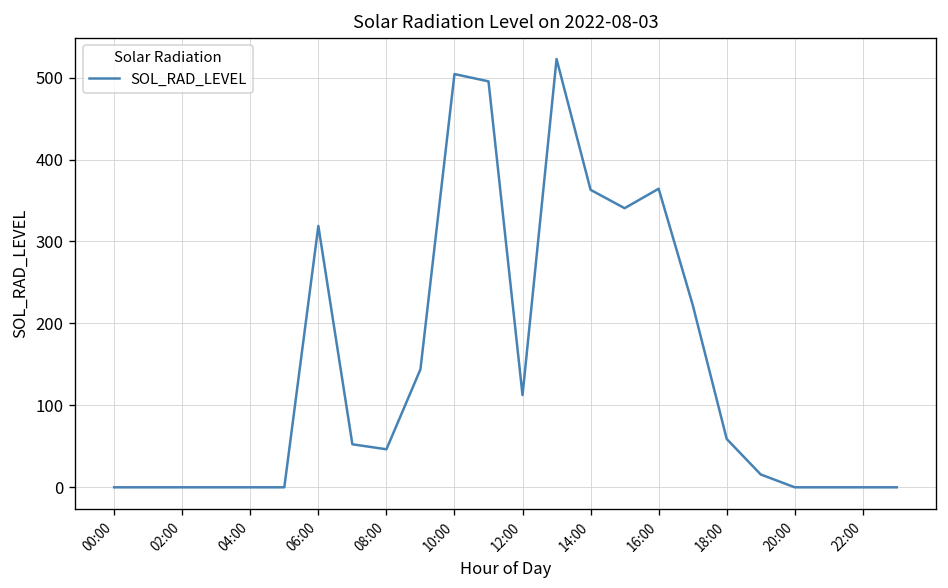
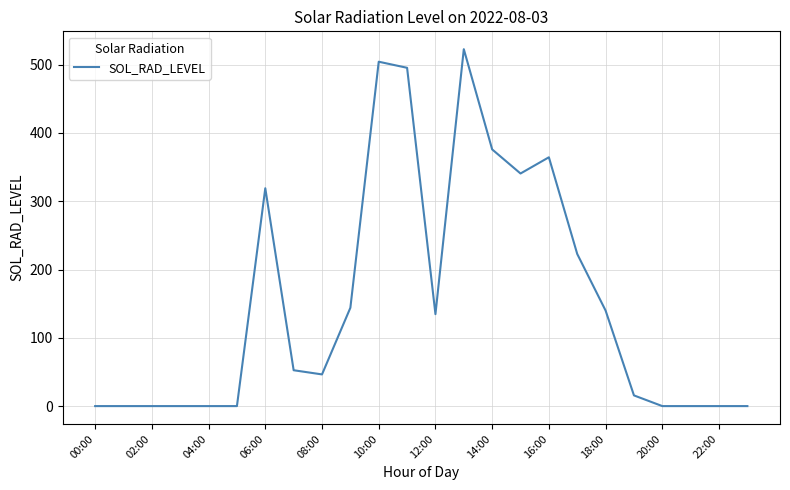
12:00: 110 -> 130
14:00: 360 -> 380
18:00: 60 -> 140
